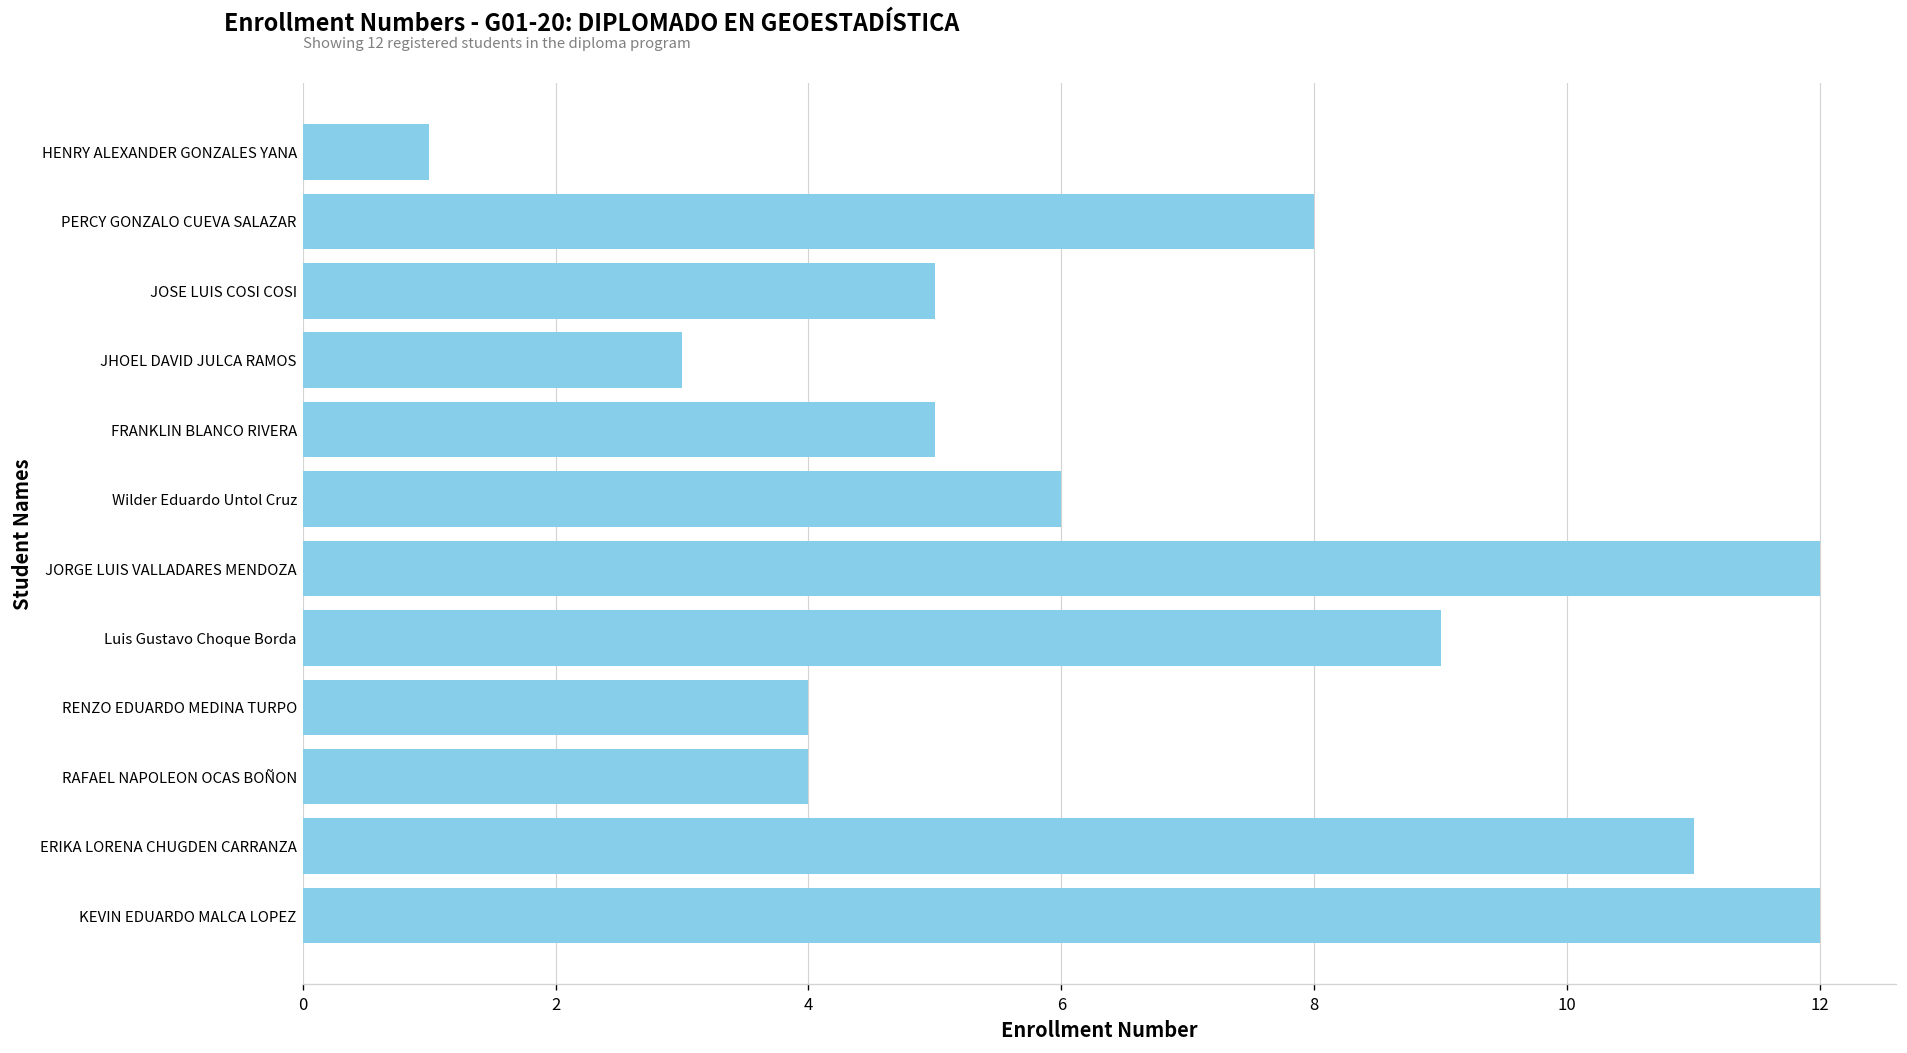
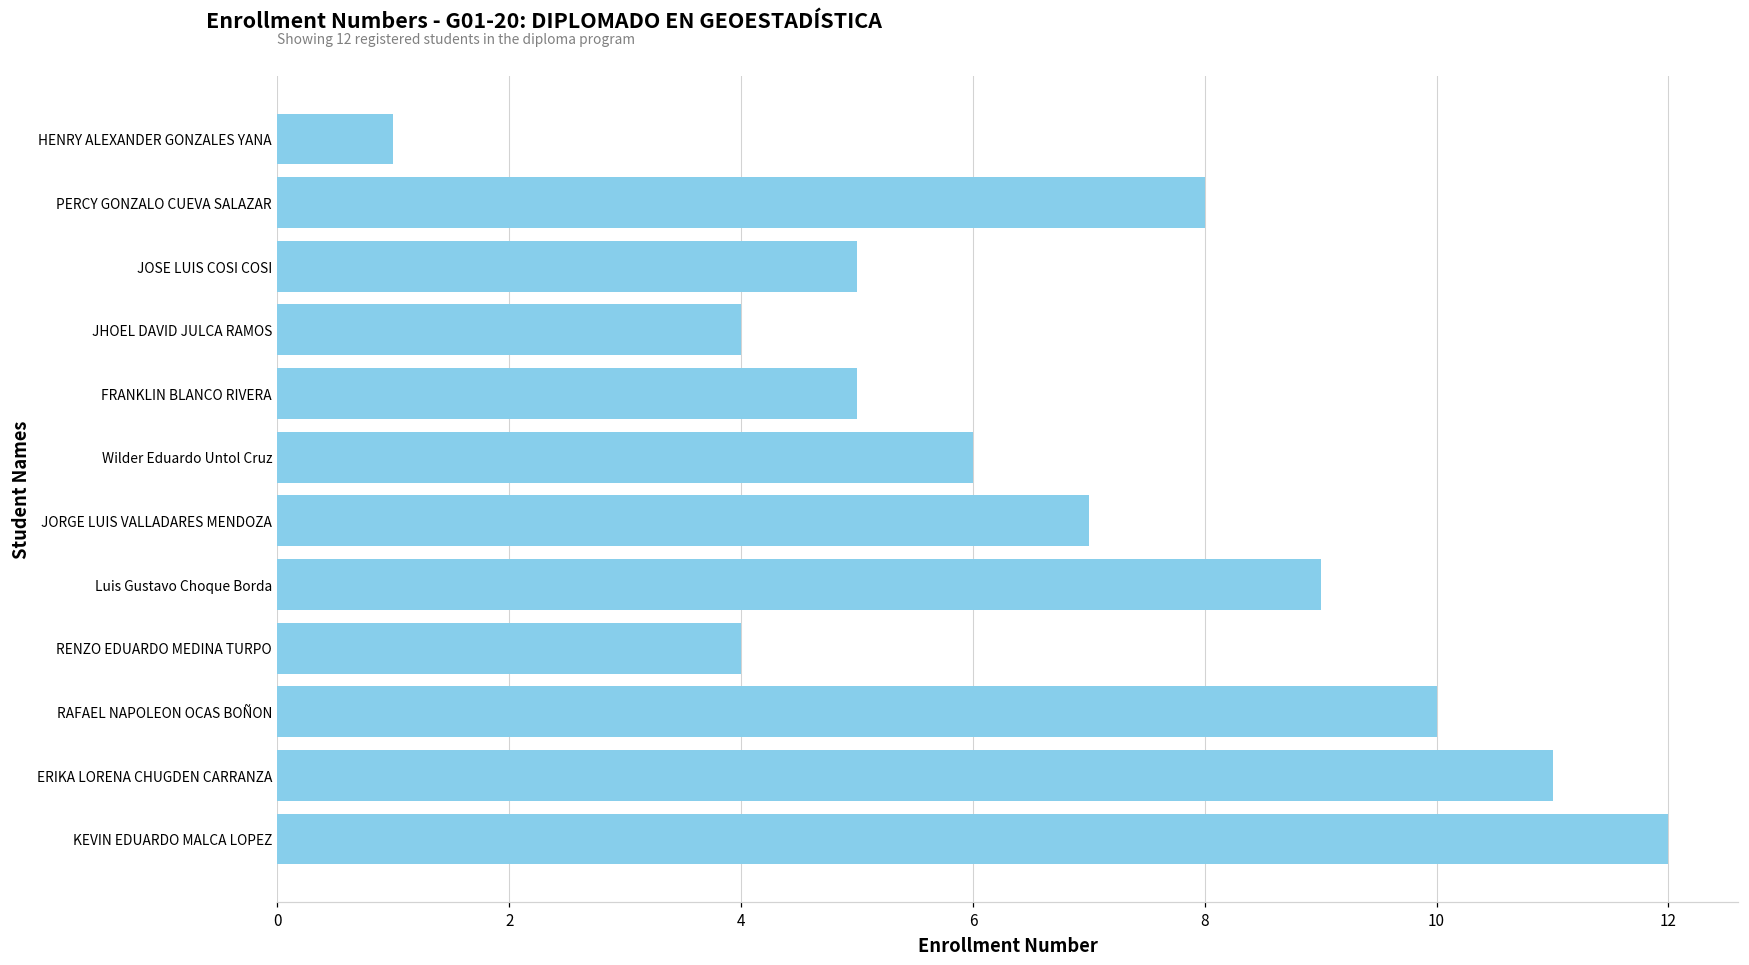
JHOEL DAVID JULCA RAMOS: 3 -> 4
JORGE LUIS VALLADARES MENDOZA: 12 -> 7
RAFAEL NAPOLEON OCAS BOÑON: 4 -> 10
